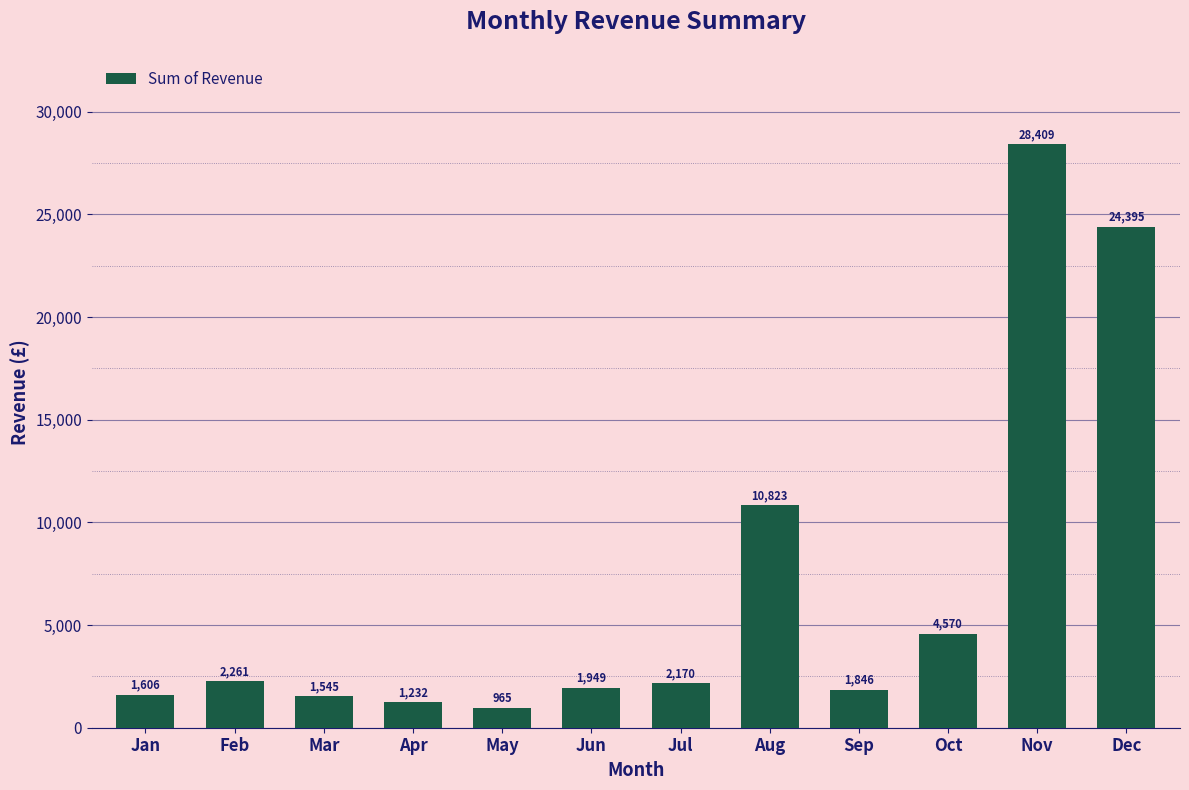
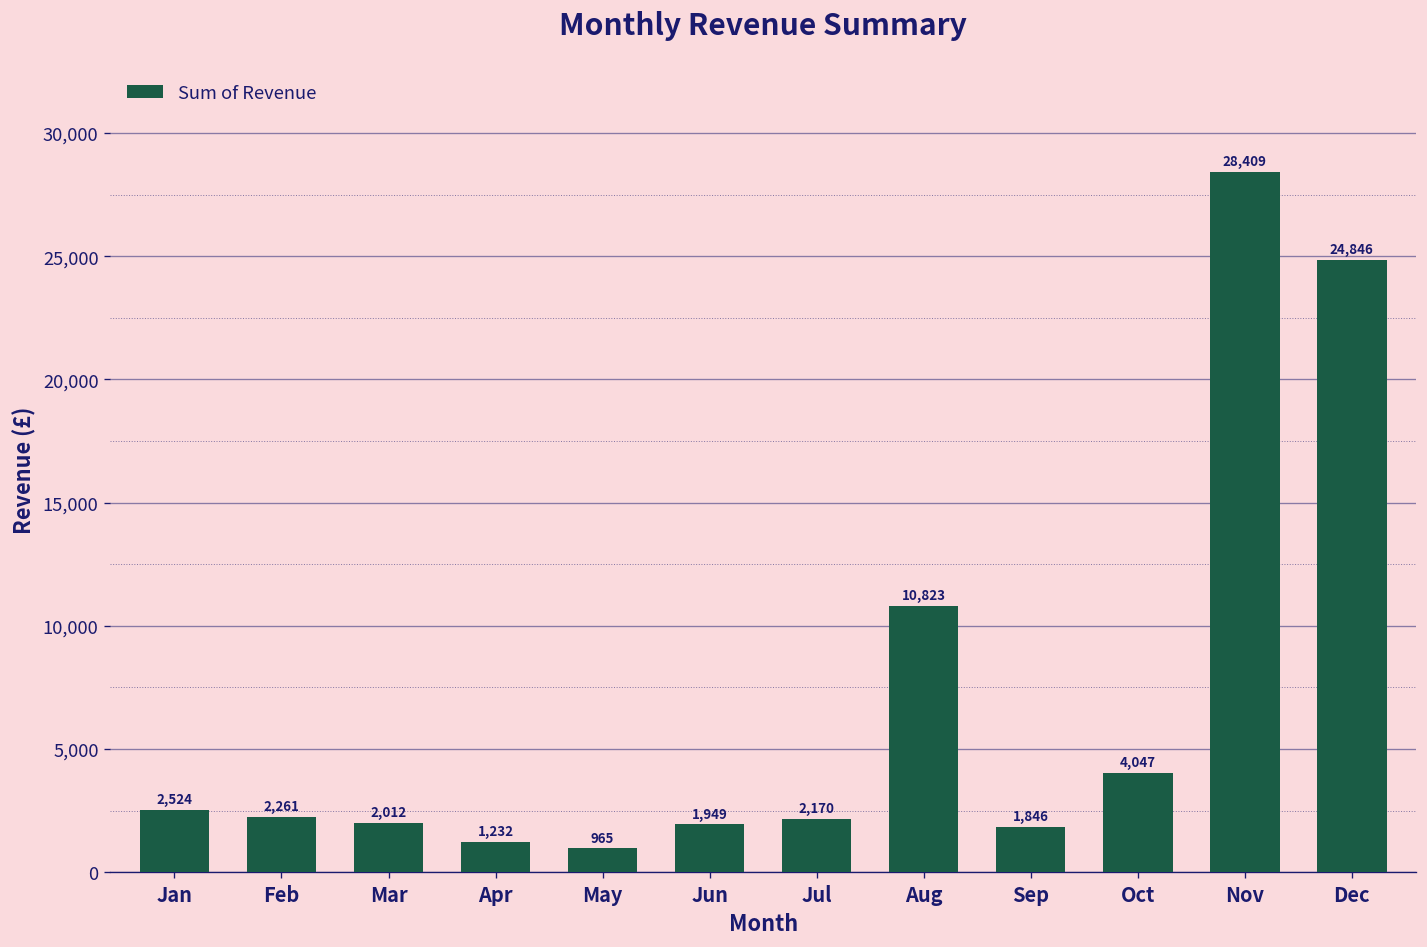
Jan: 1,606 -> 2,524
Mar: 1,545 -> 2,012
Oct: 4,570 -> 4,047
Dec: 24,395 -> 24,846
